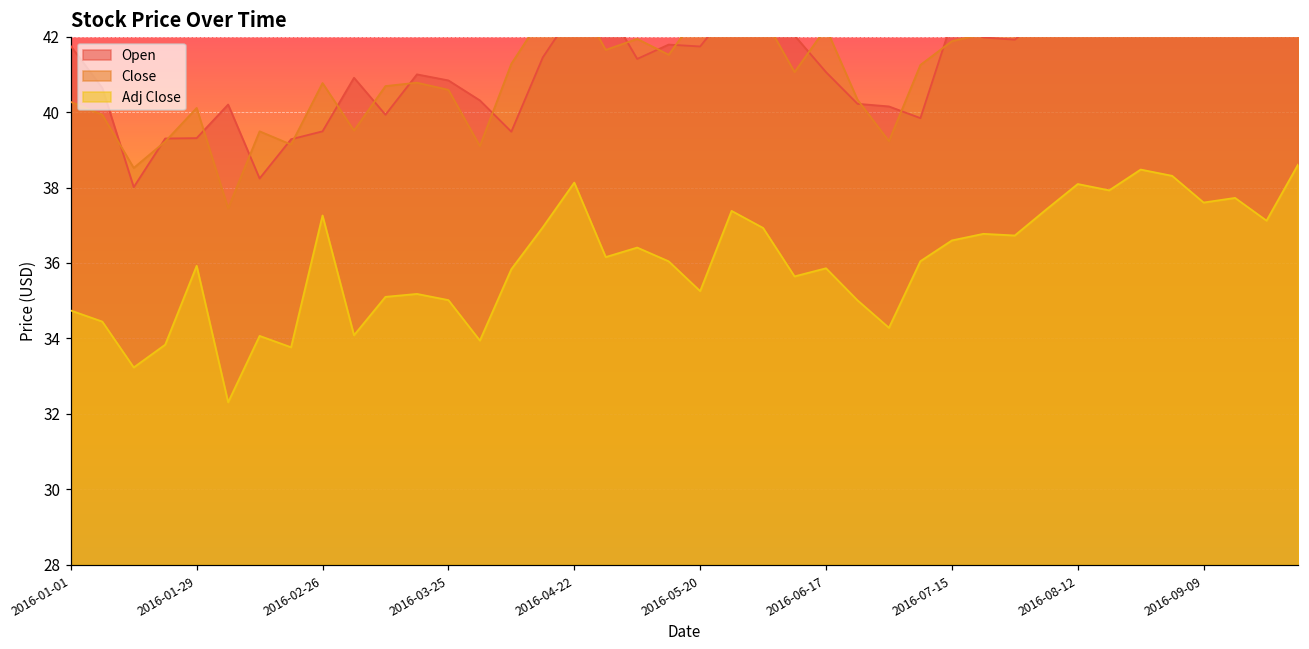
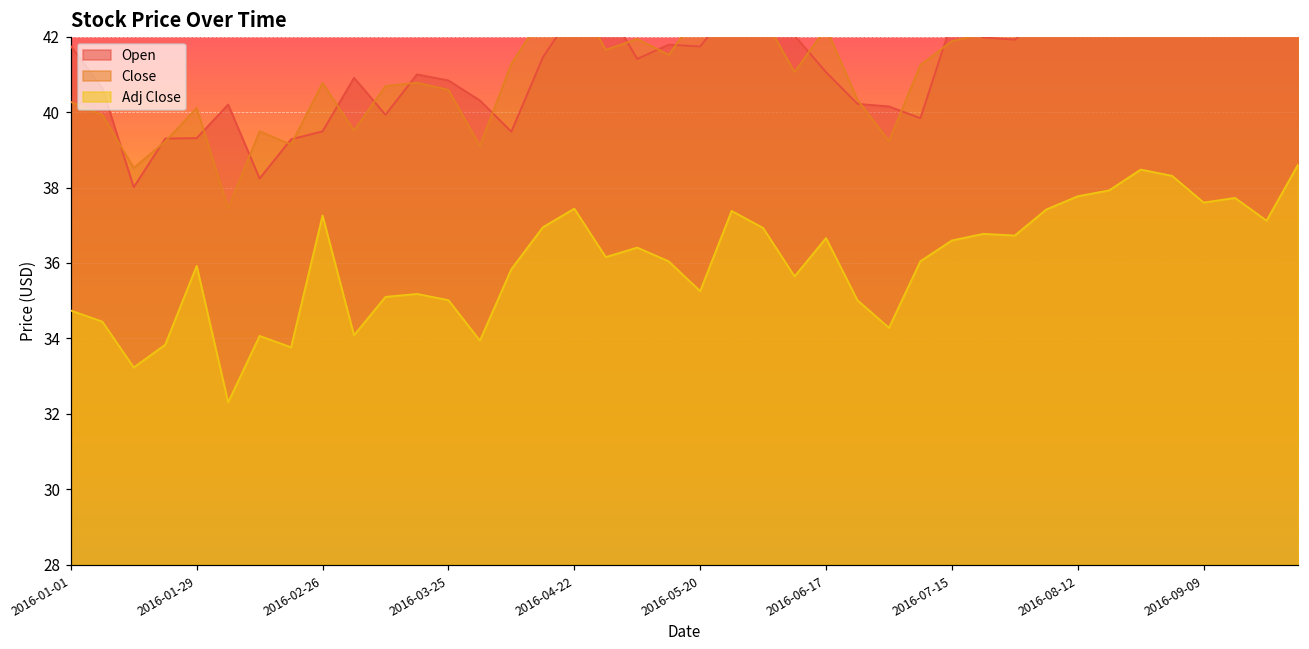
Adj Close, 2016-04-22: 38.1 -> 37.4
Adj Close, 2016-06-17: 35.9 -> 36.7
Adj Close, 2016-08-12: 38.1 -> 37.8
